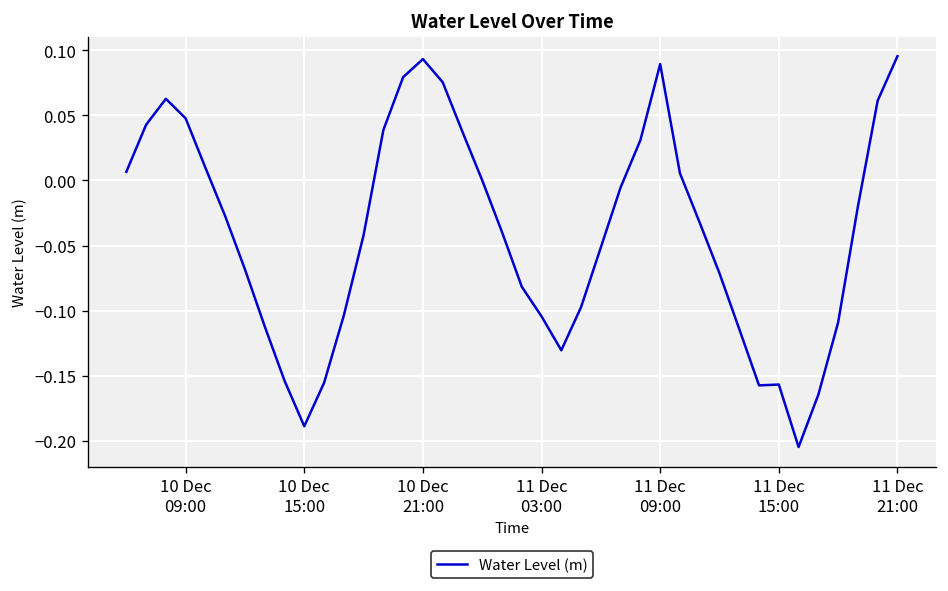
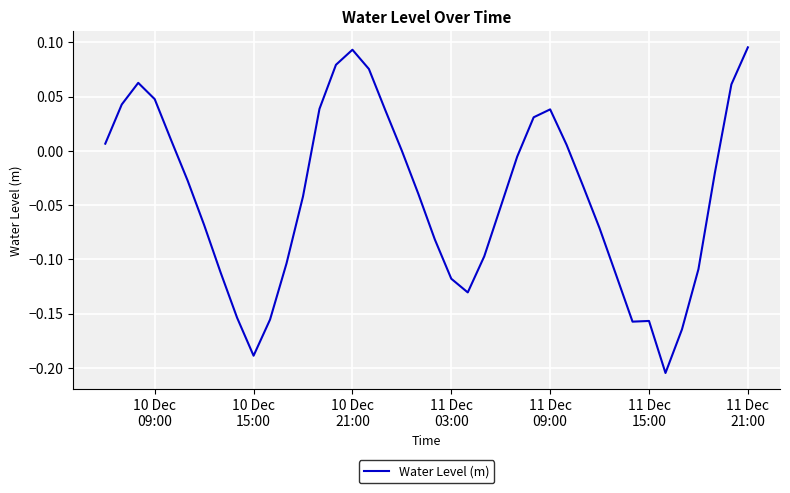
11 Dec 03:00: -0.104 -> -0.118
11 Dec 09:00: 0.089 -> 0.038
